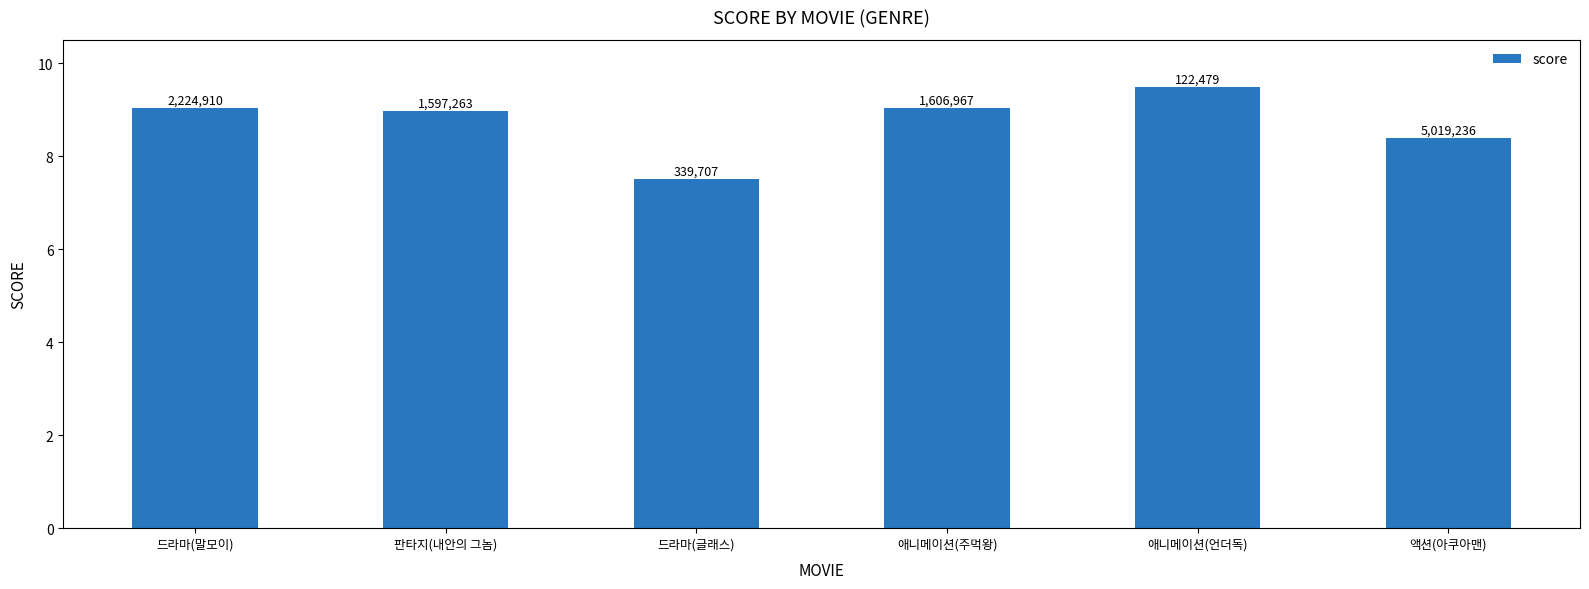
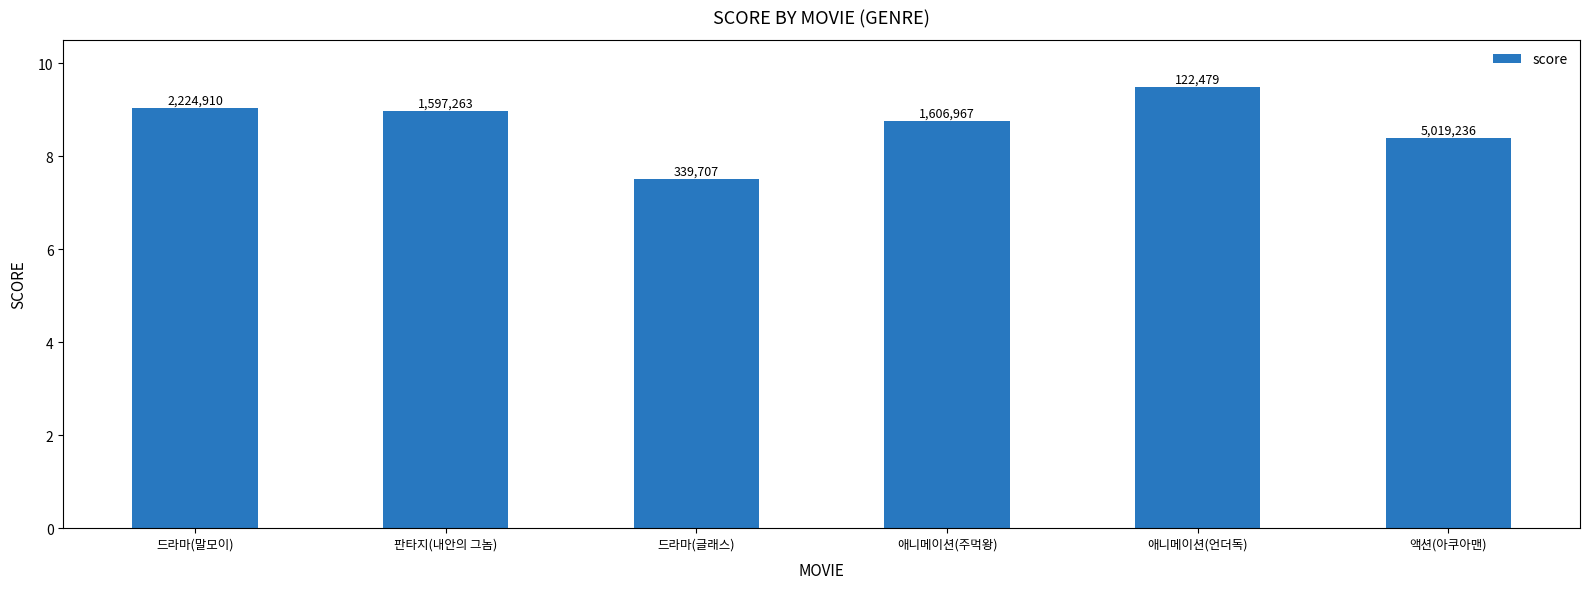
애니메이션(주먹왕): 9.0 -> 8.8
